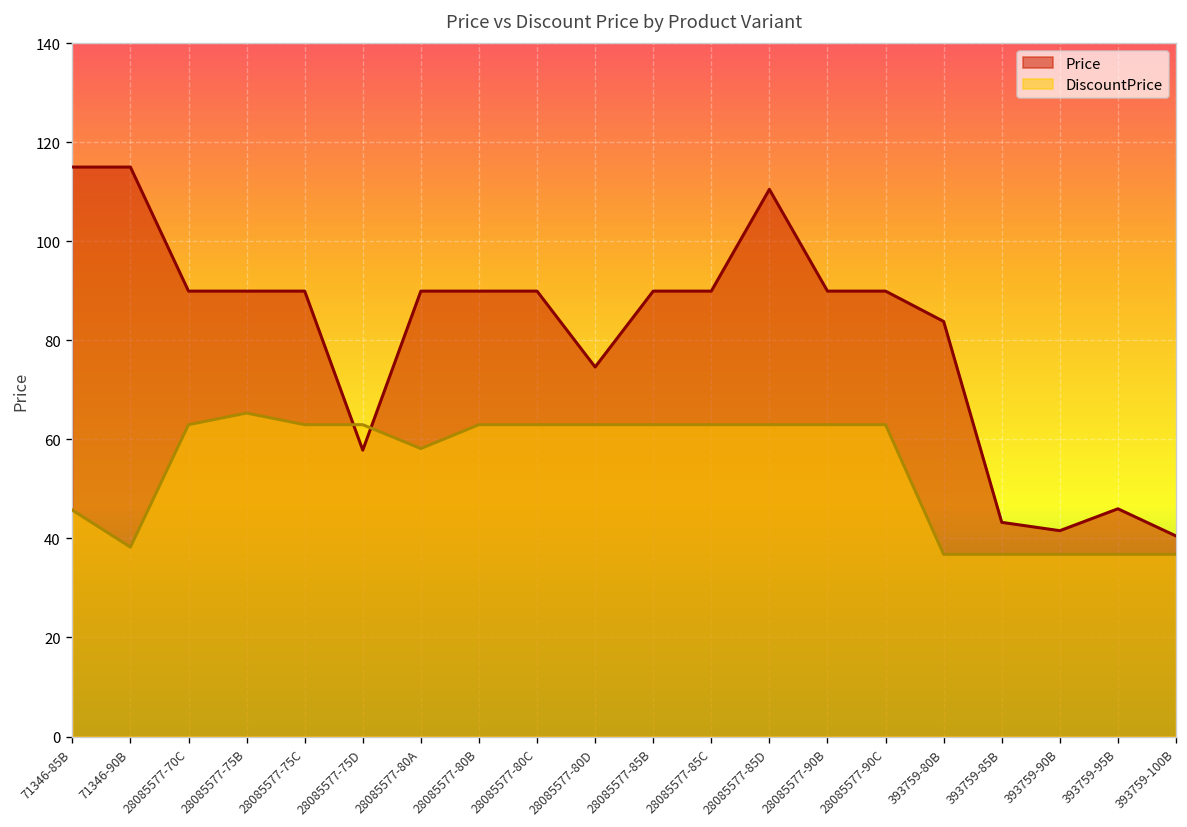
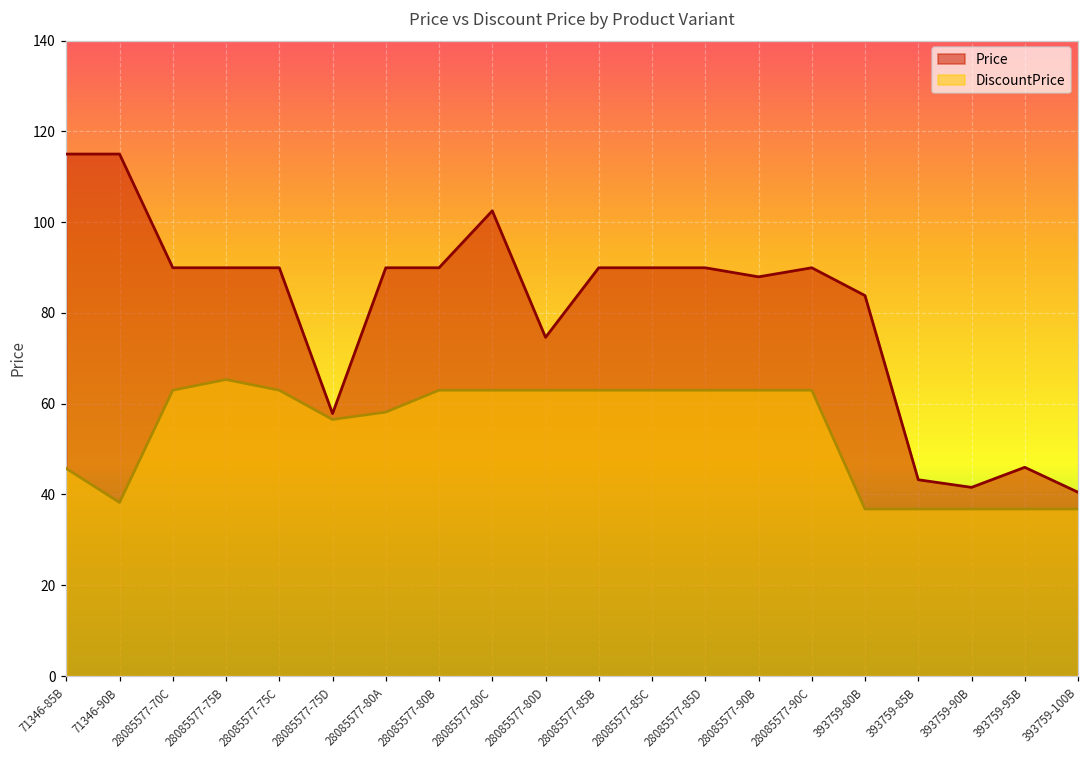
DiscountPrice, 28085577-75D: 63 -> 57
Price, 28085577-80C: 90 -> 103
Price, 28085577-85D: 111 -> 90
Price, 28085577-90B: 90 -> 88
